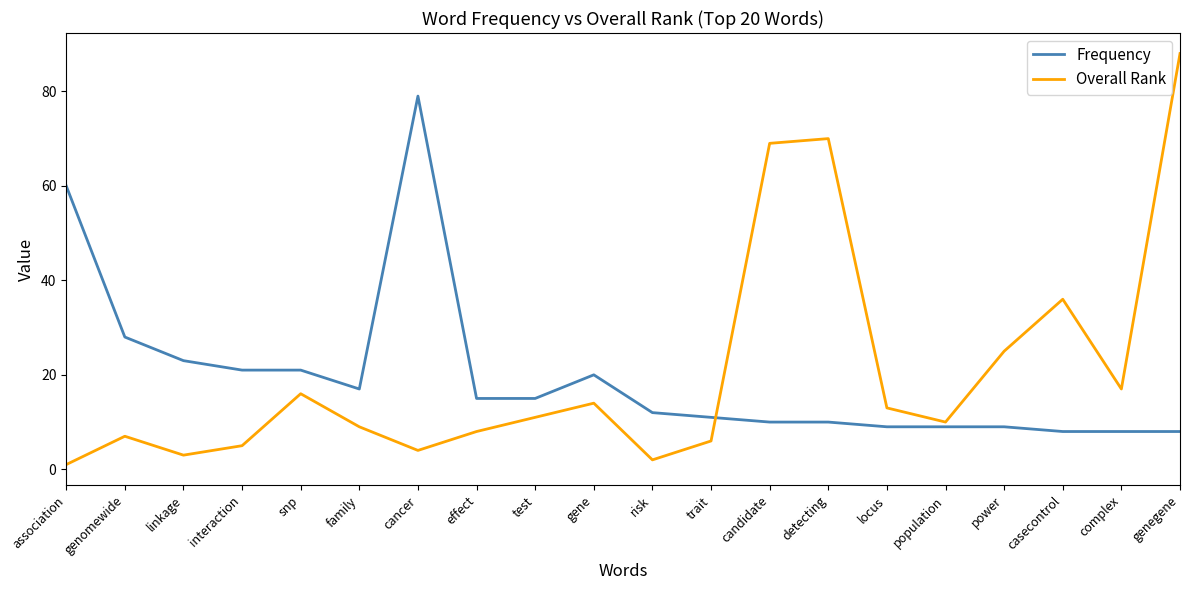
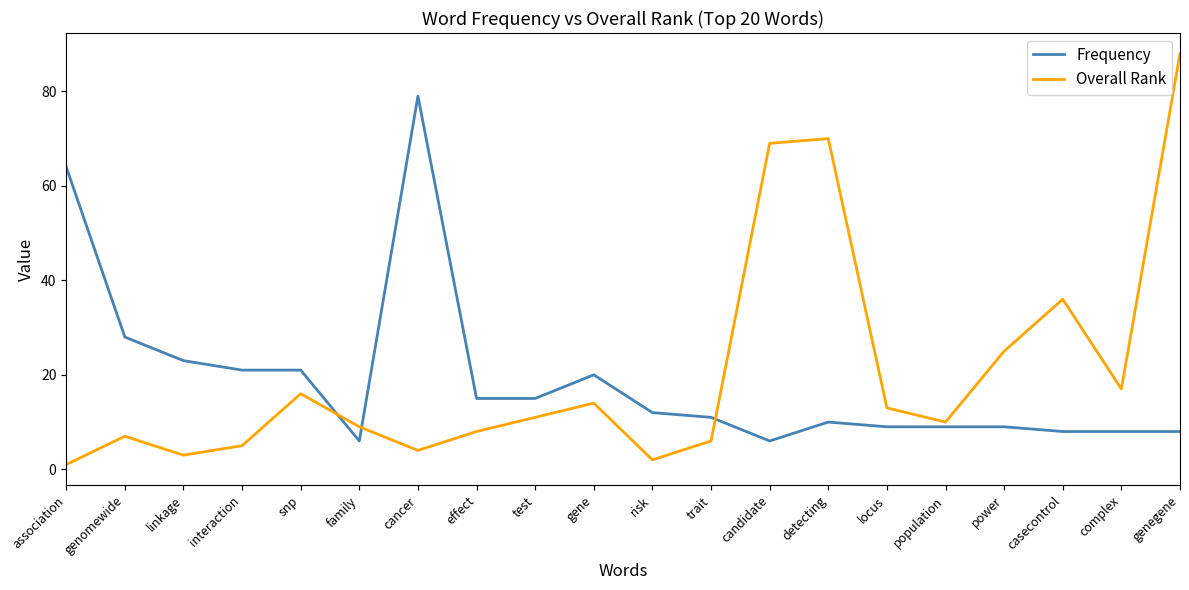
Frequency, association: 60 -> 64
Frequency, family: 17 -> 6
Frequency, candidate: 10 -> 6
